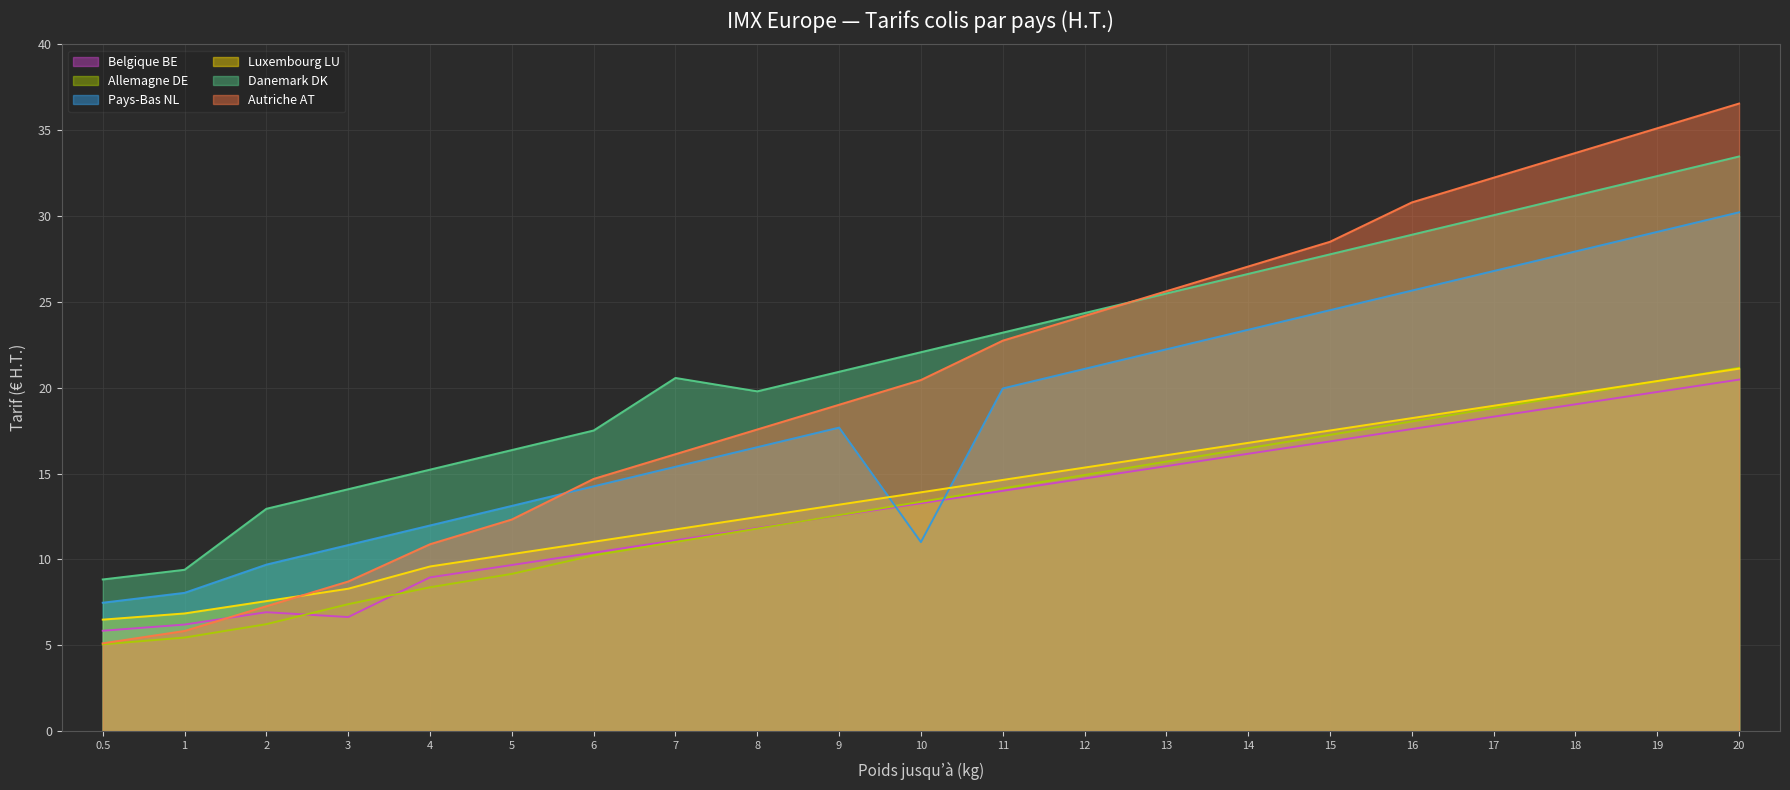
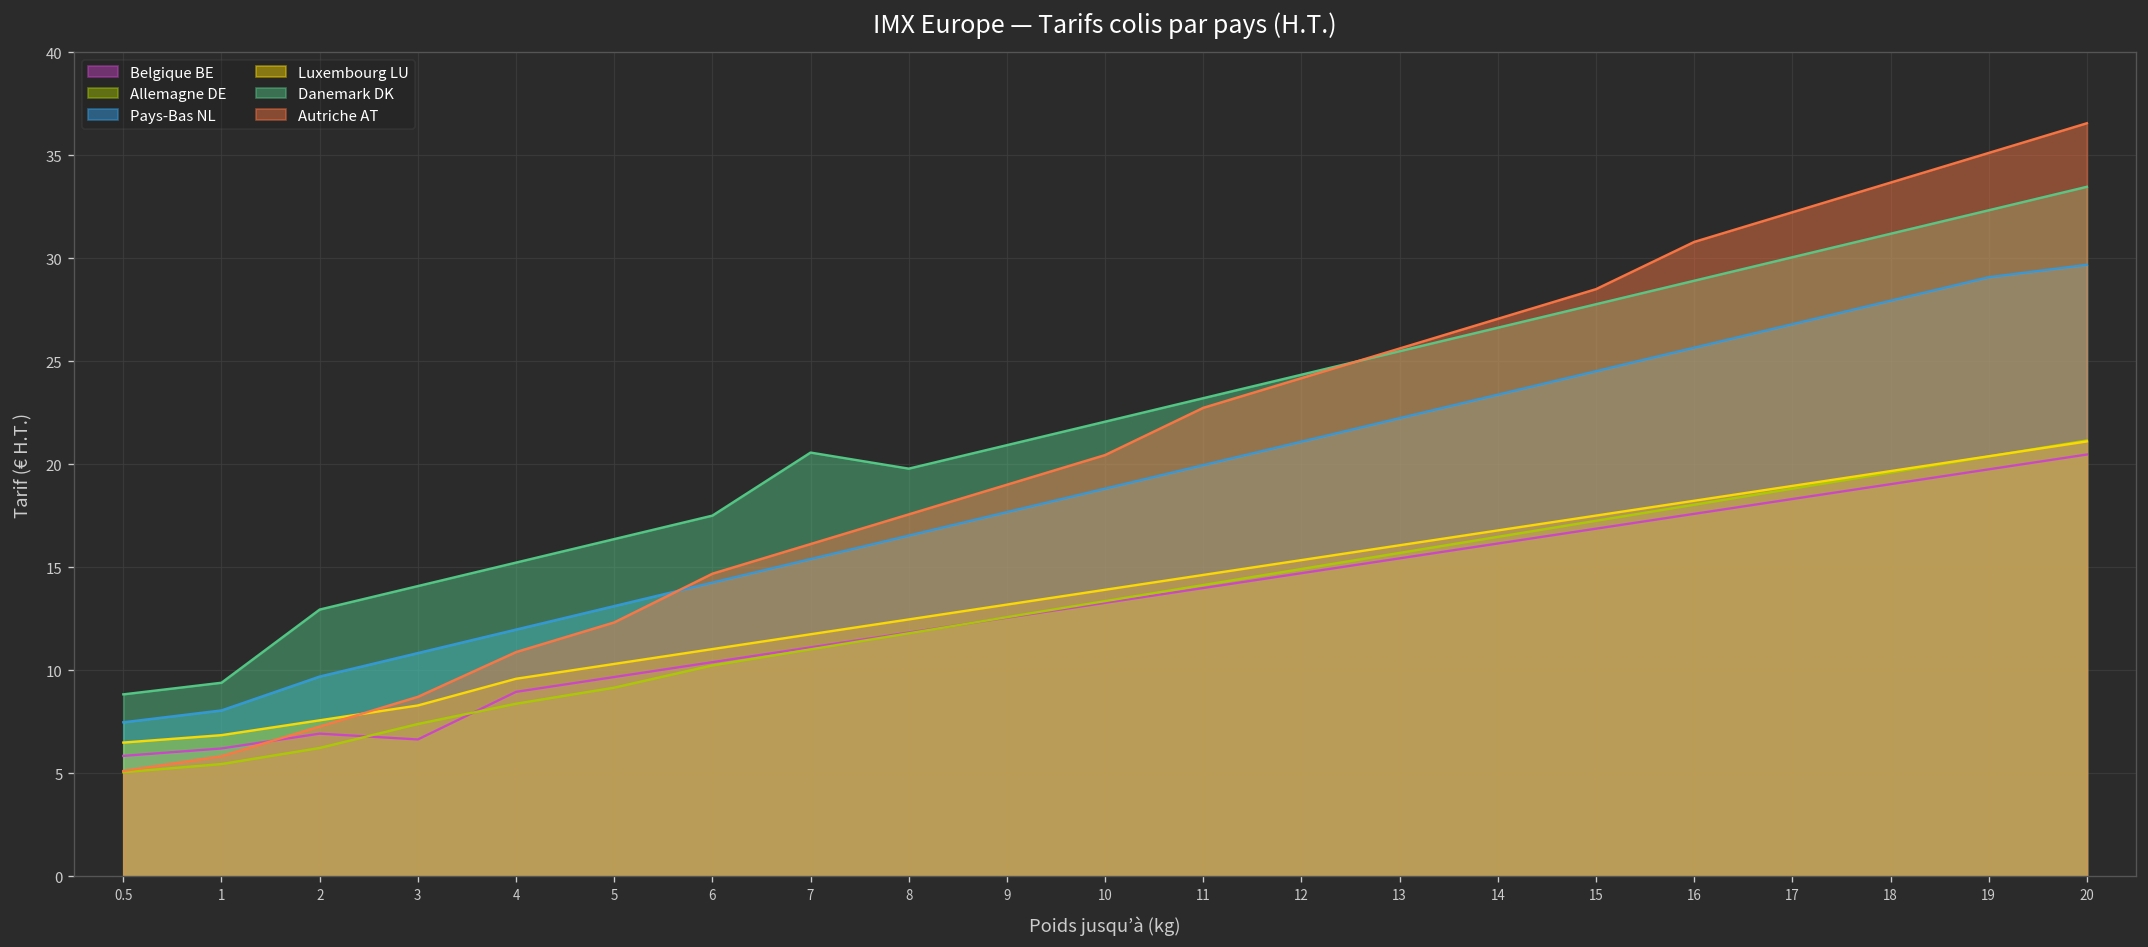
Pays-Bas NL, 10: 11.0 -> 18.8
Pays-Bas NL, 20: 30.2 -> 29.7
